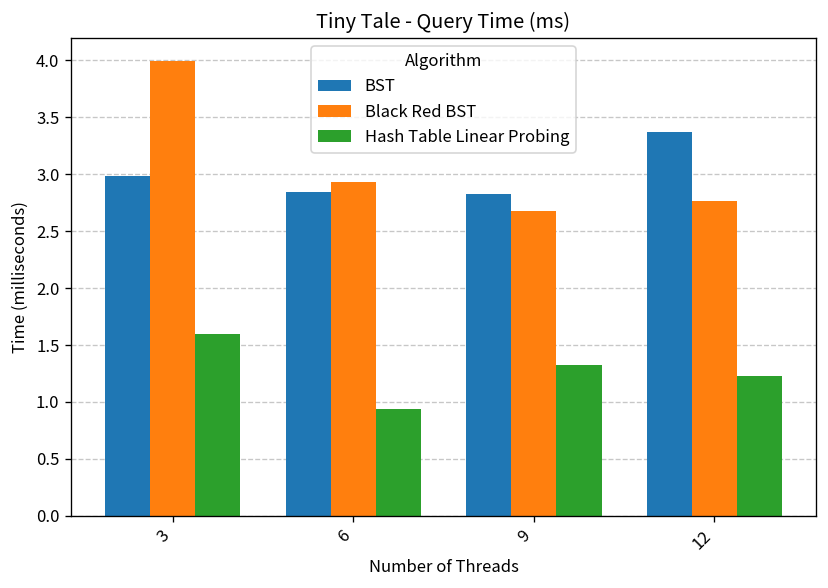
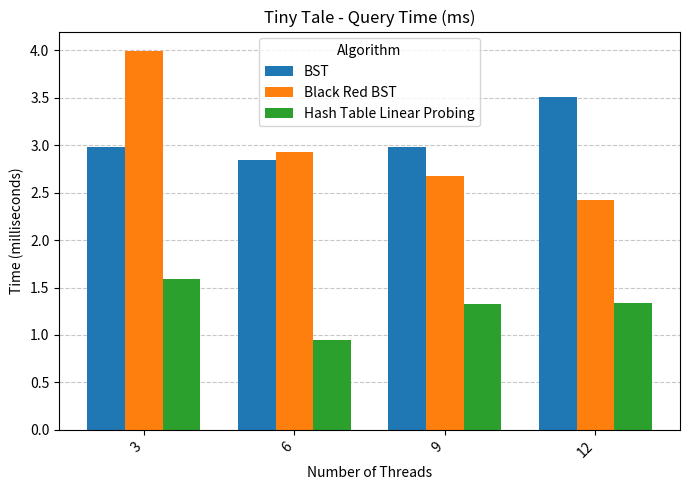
BST, 9: 2.8 -> 3.0
BST, 12: 3.4 -> 3.5
Black Red BST, 12: 2.8 -> 2.4
Hash Table Linear Probing, 12: 1.2 -> 1.3
